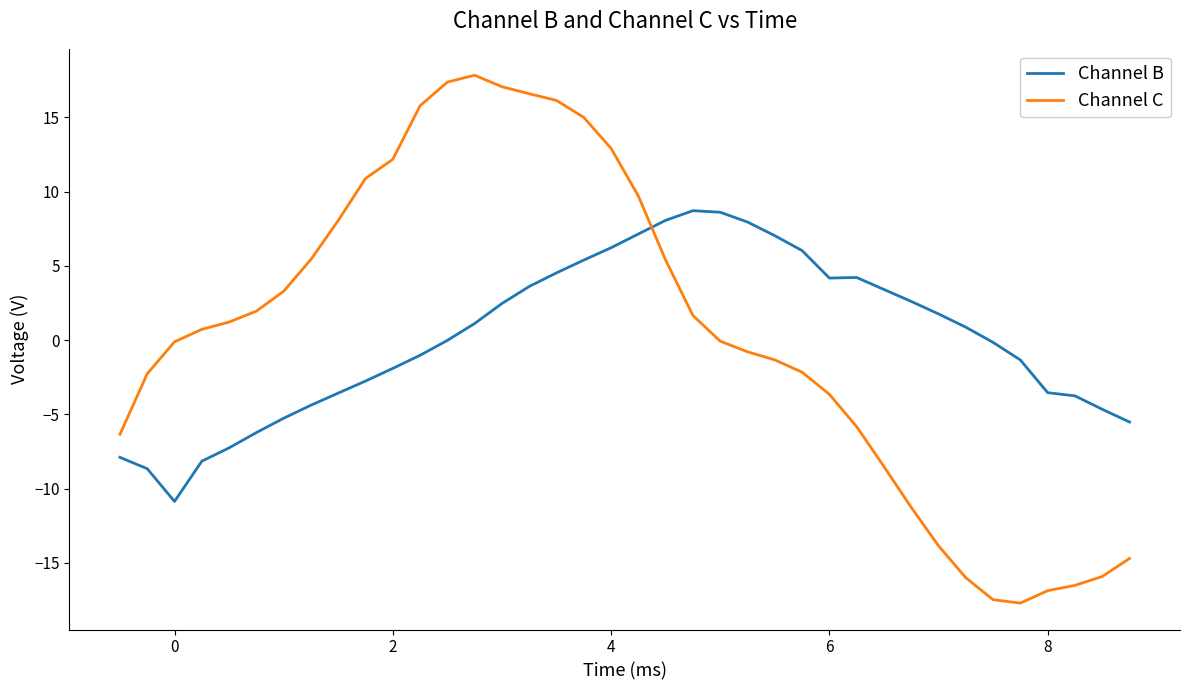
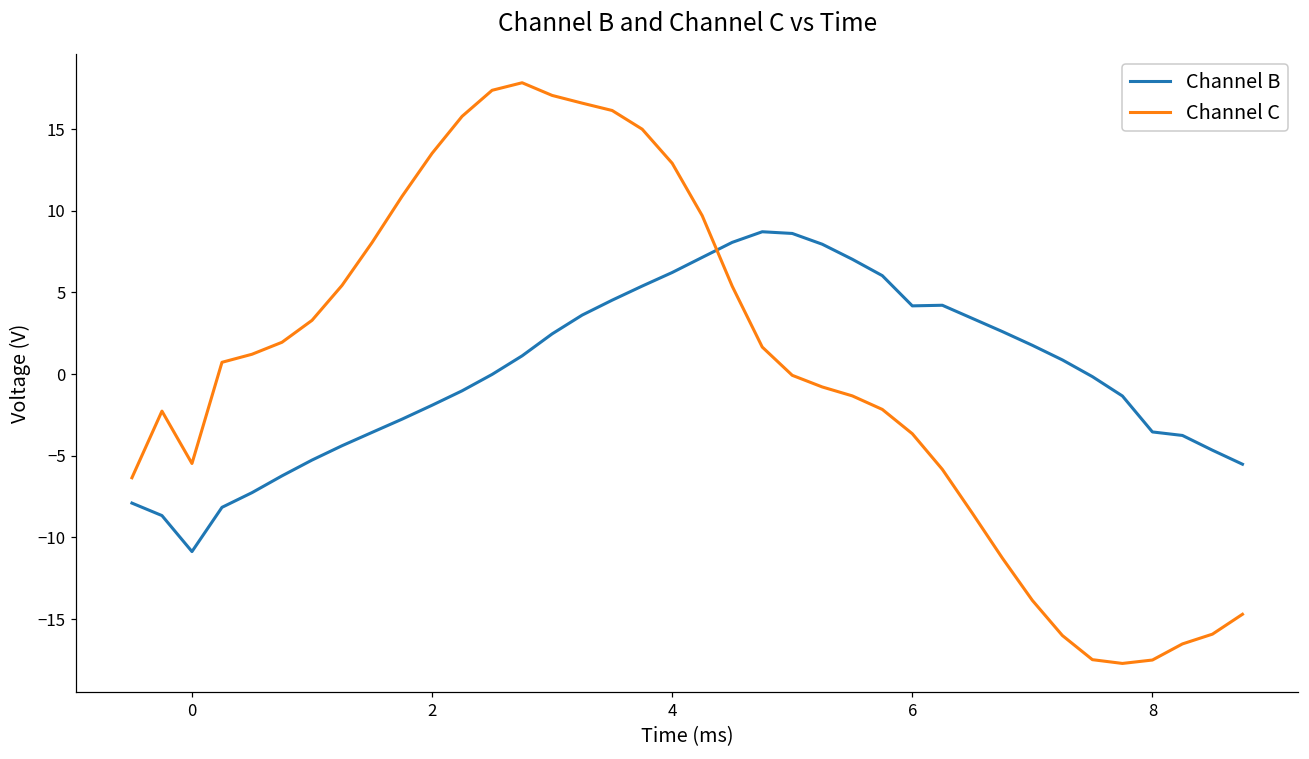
Channel C, 0: -0.1 -> -5.5
Channel C, 2: 12.2 -> 13.5
Channel C, 8: -16.9 -> -17.5
